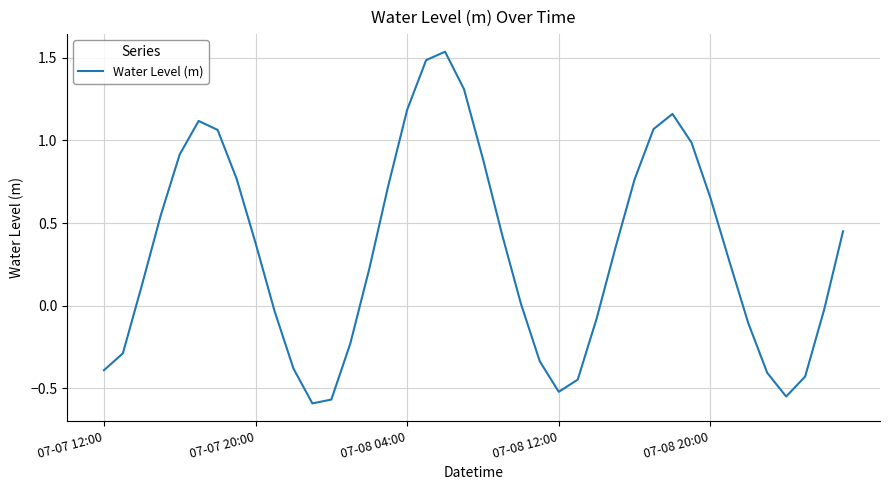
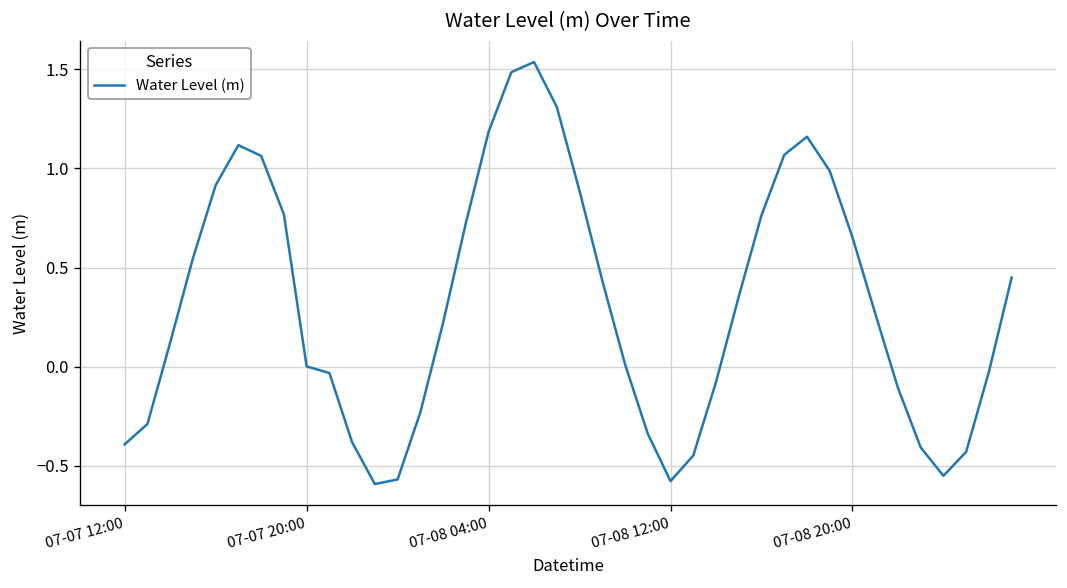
07-07 20:00: 0.38 -> 0.00
07-08 12:00: -0.52 -> -0.58
